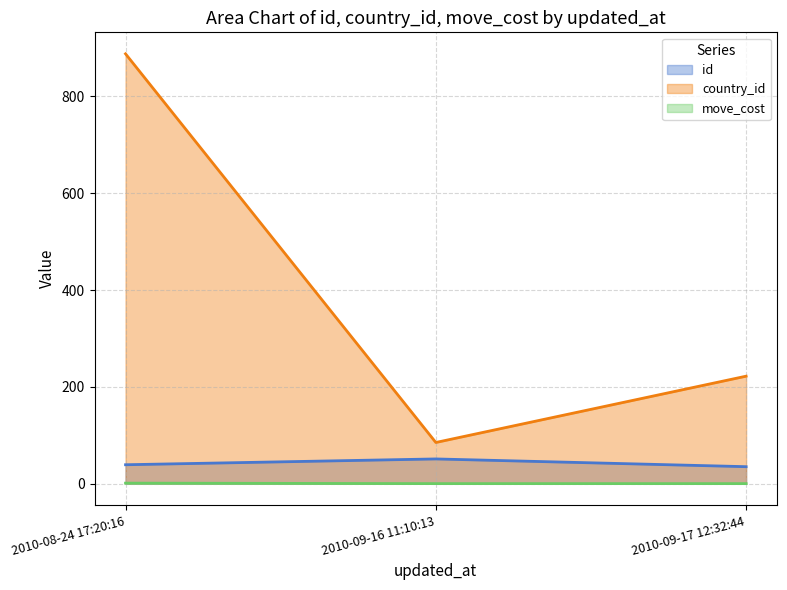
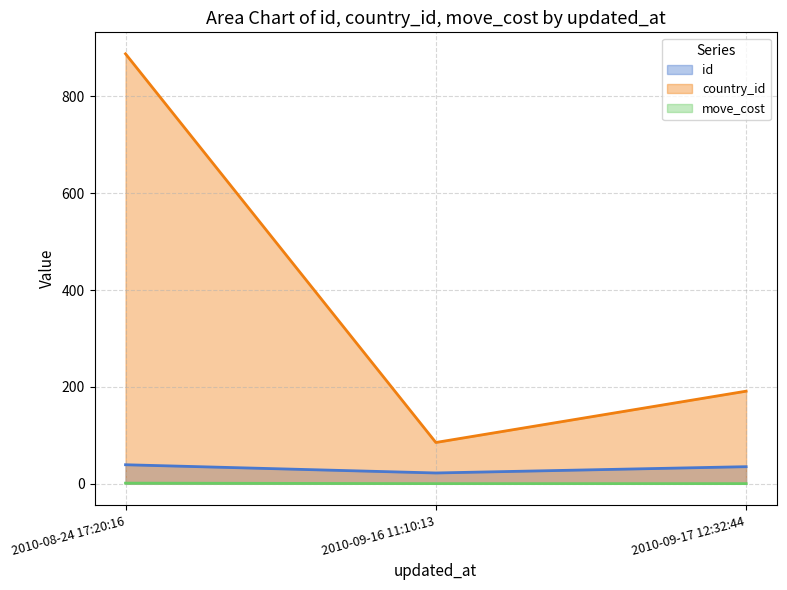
id, 2010-09-16 11:10:13: 50 -> 20
country_id, 2010-09-17 12:32:44: 220 -> 190
